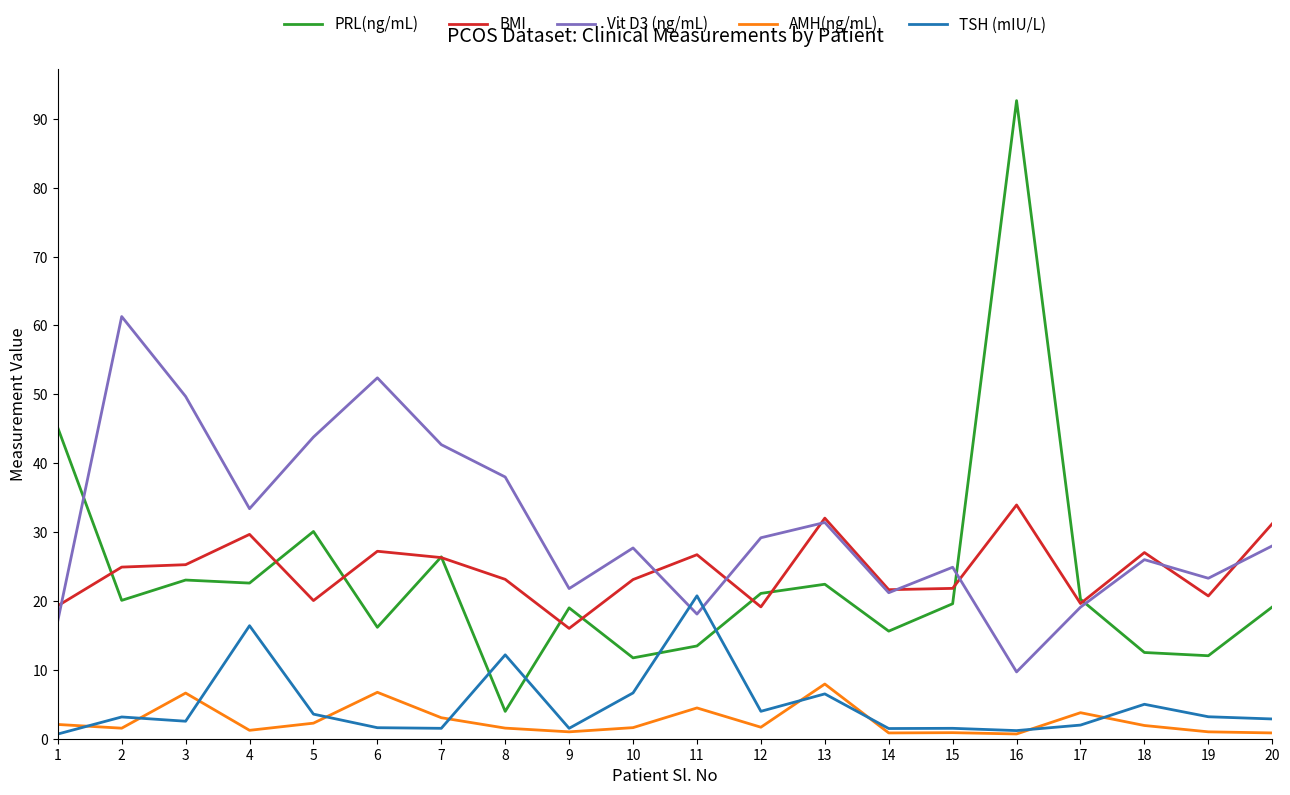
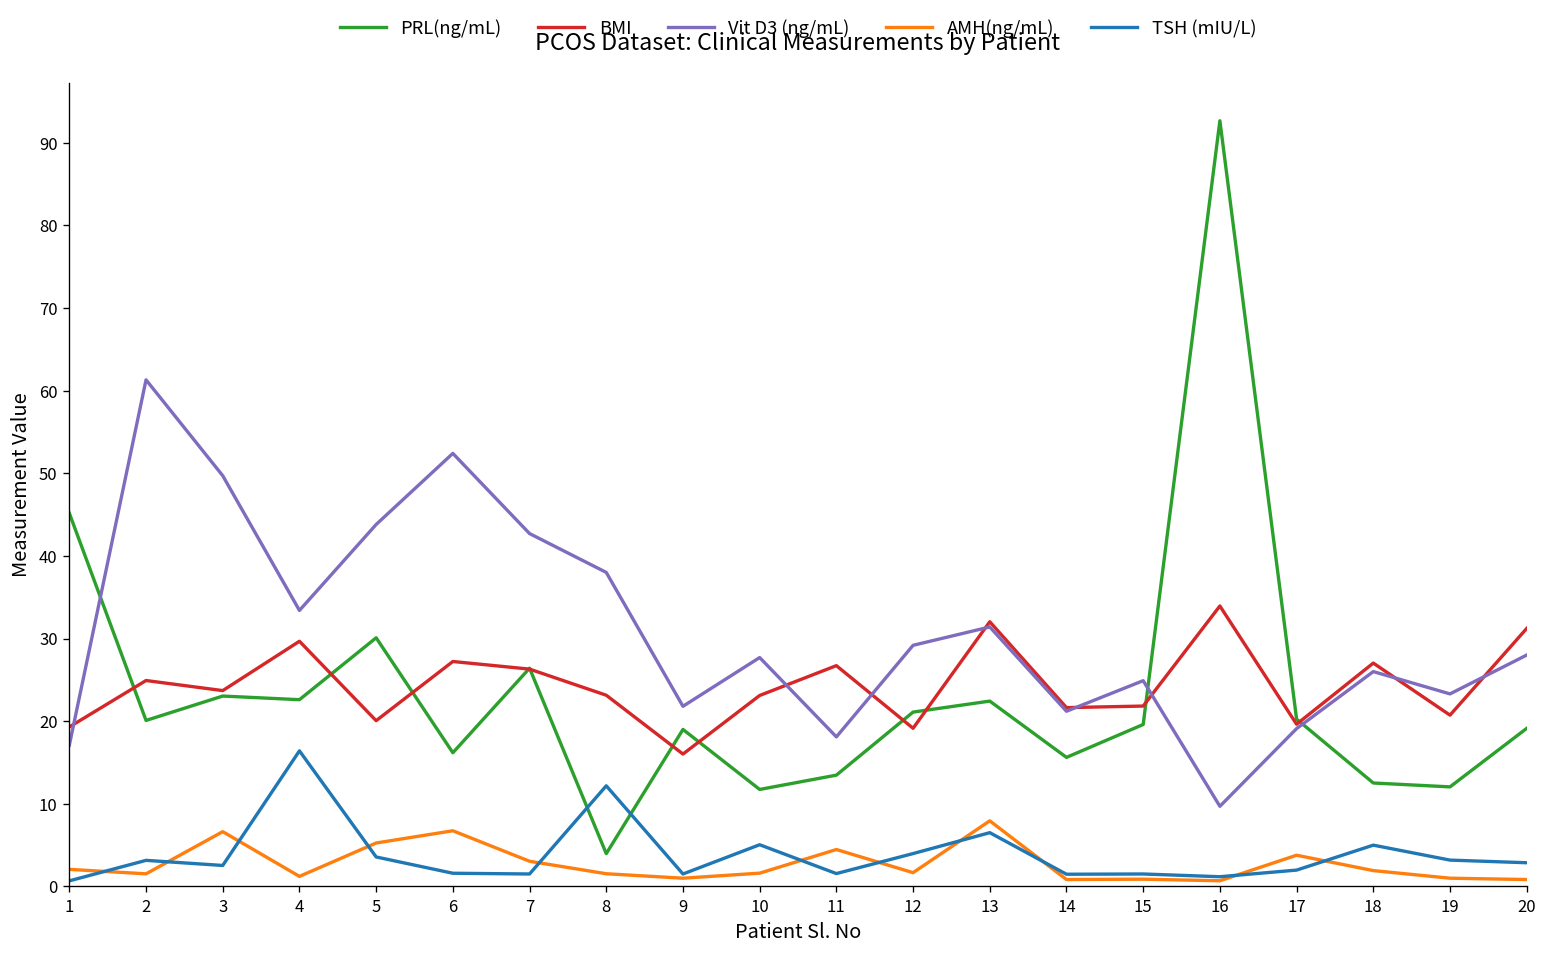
BMI, 3: 25 -> 24
AMH(ng/mL), 5: 2 -> 5
TSH (mIU/L), 10: 7 -> 5
TSH (mIU/L), 11: 21 -> 2
